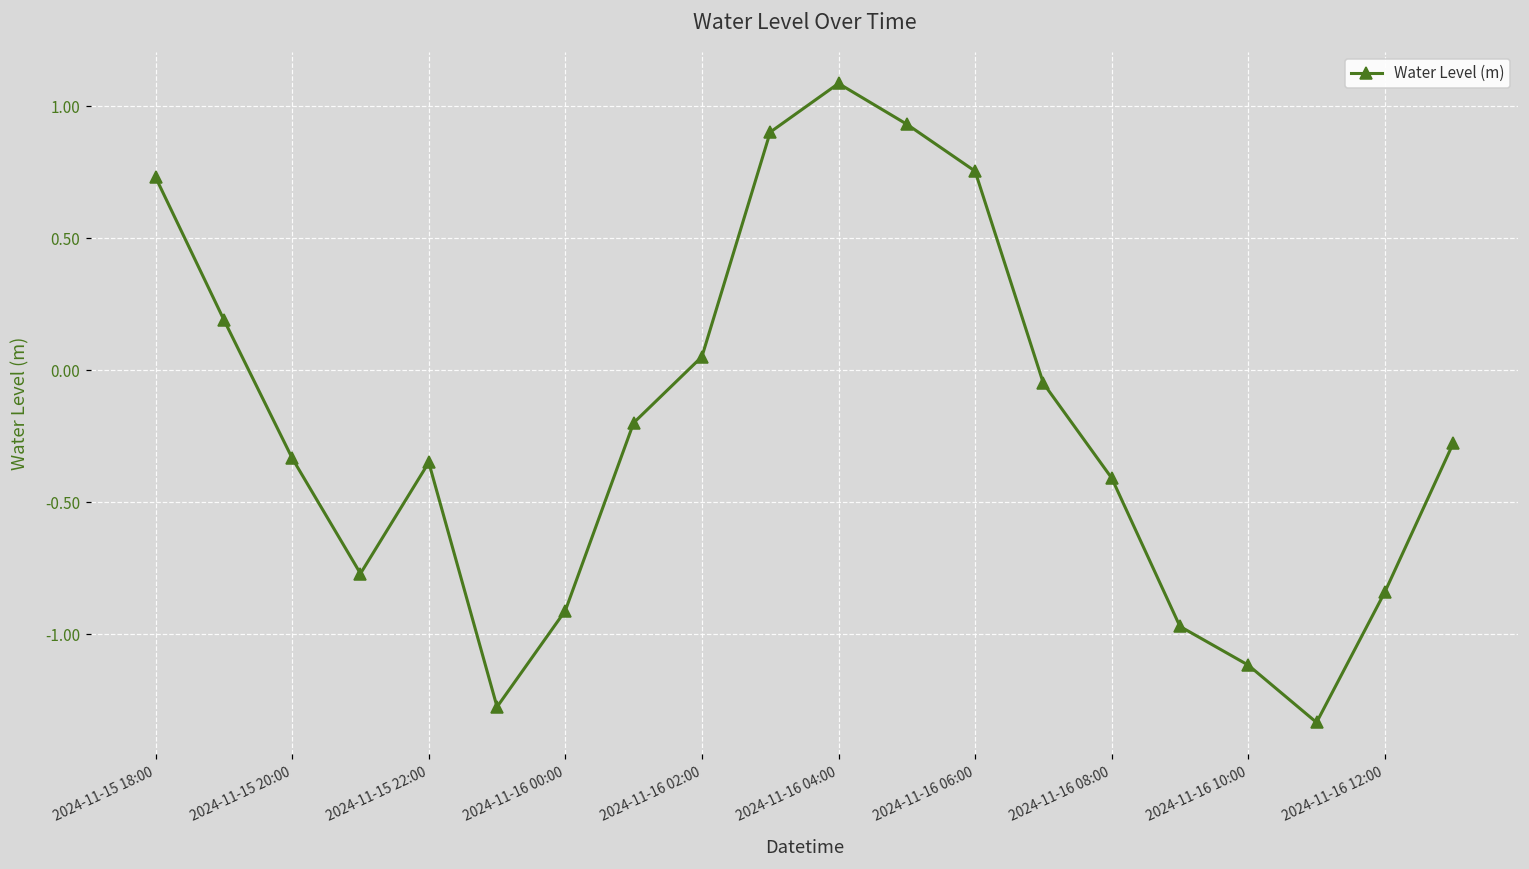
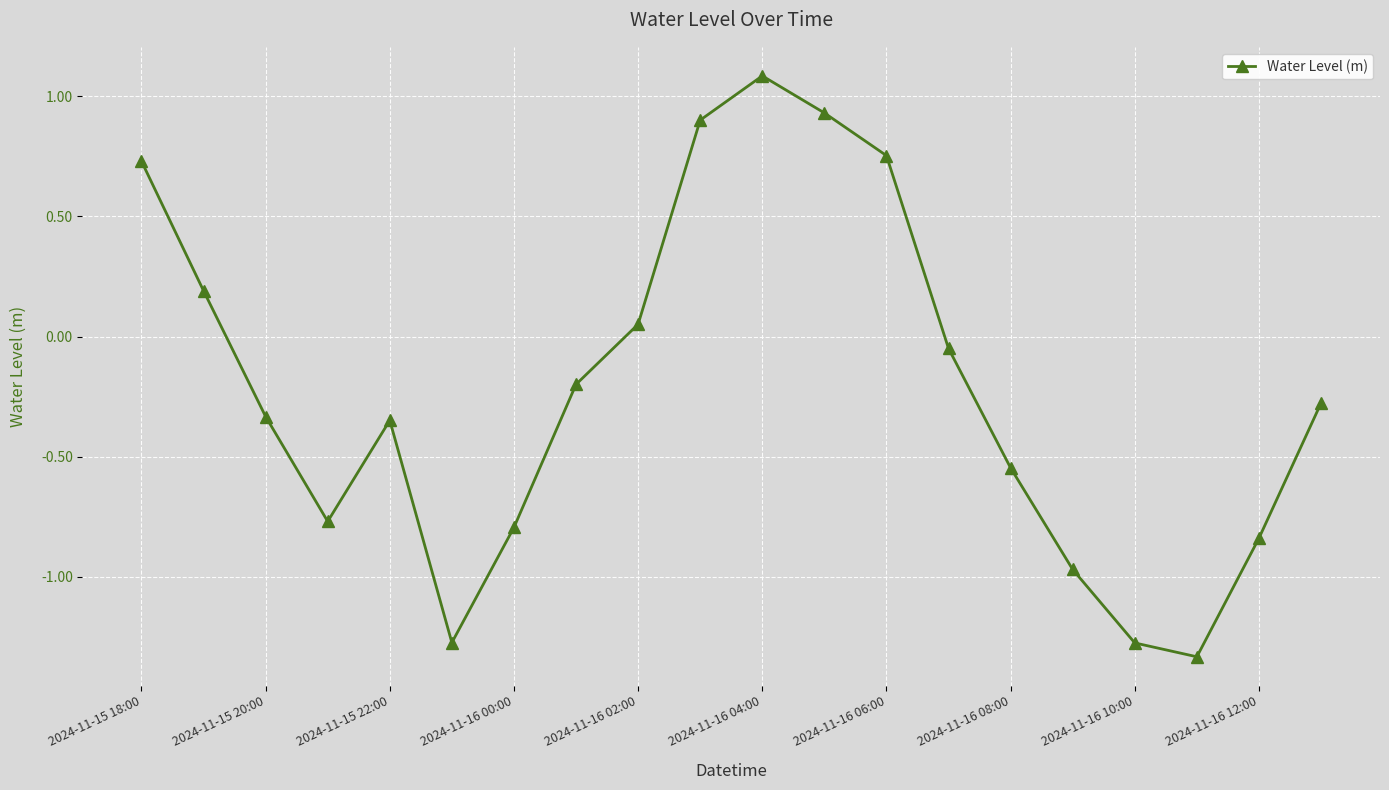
2024-11-16 00:00: -0.91 -> -0.80
2024-11-16 08:00: -0.41 -> -0.55
2024-11-16 10:00: -1.12 -> -1.28
